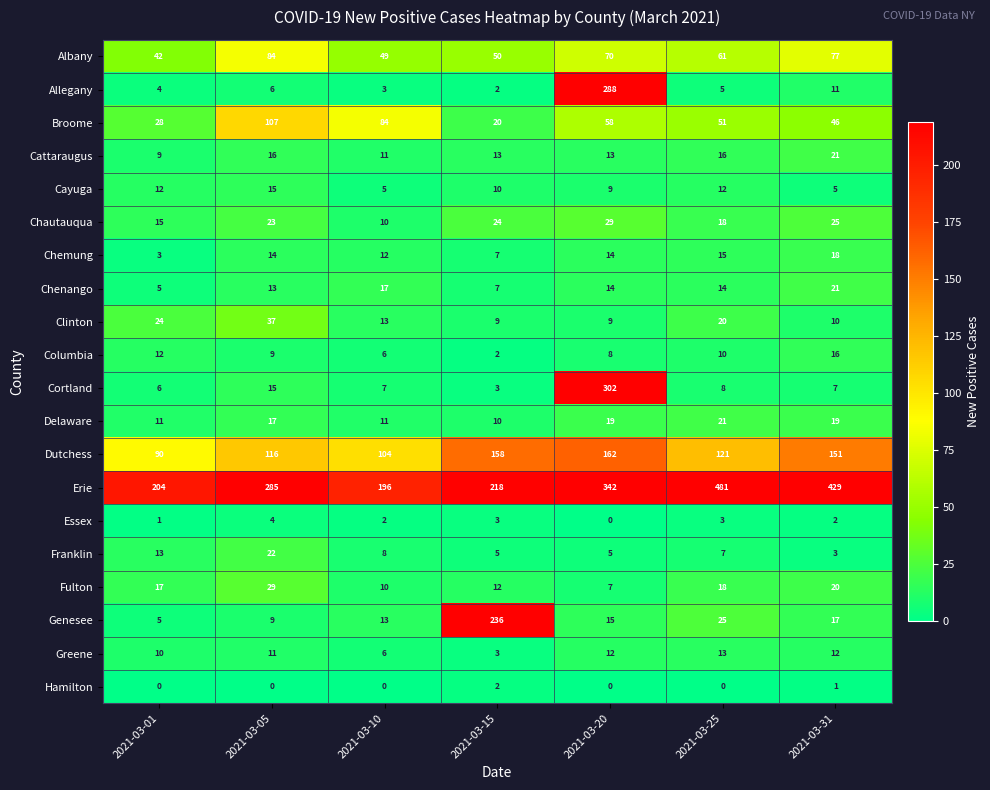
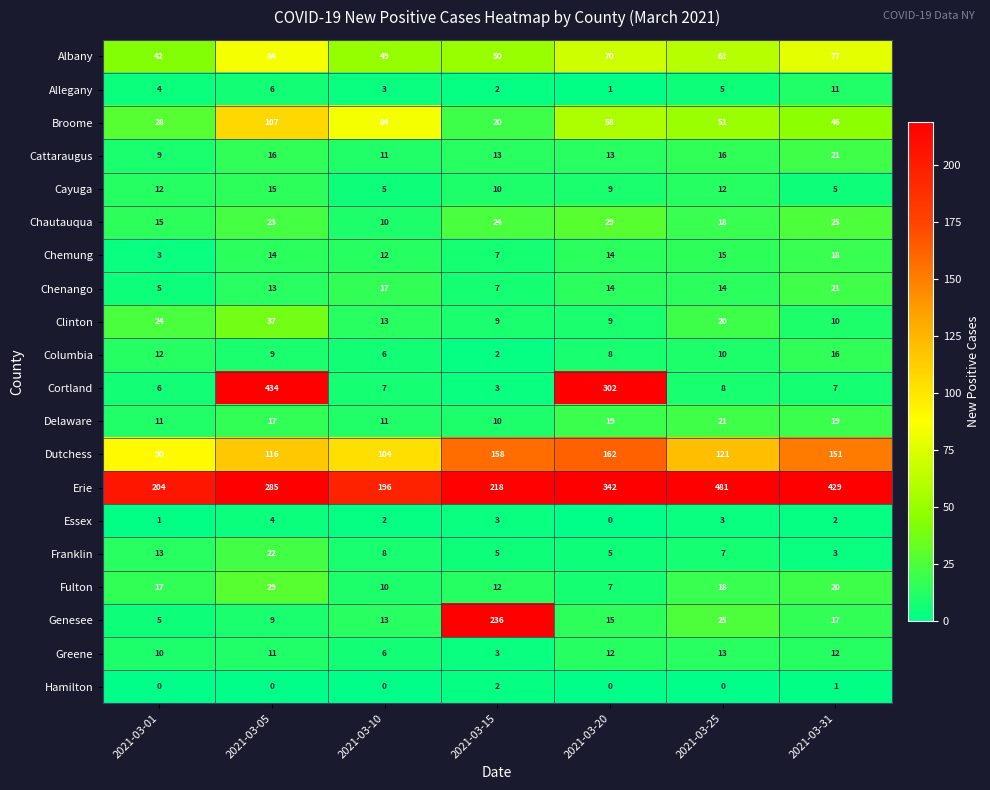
Allegany, 2021-03-20: 288 -> 1
Cortland, 2021-03-05: 15 -> 434
